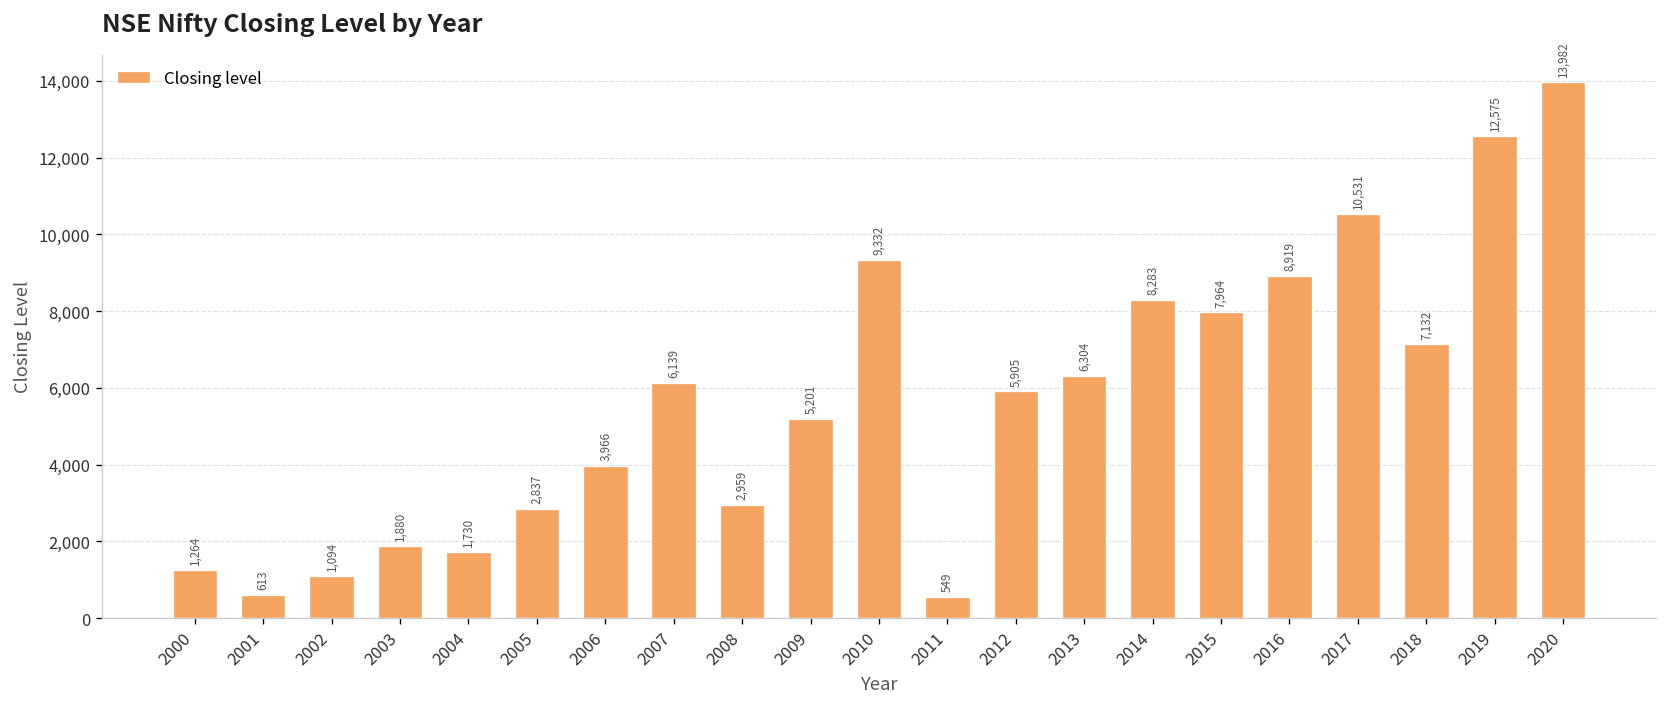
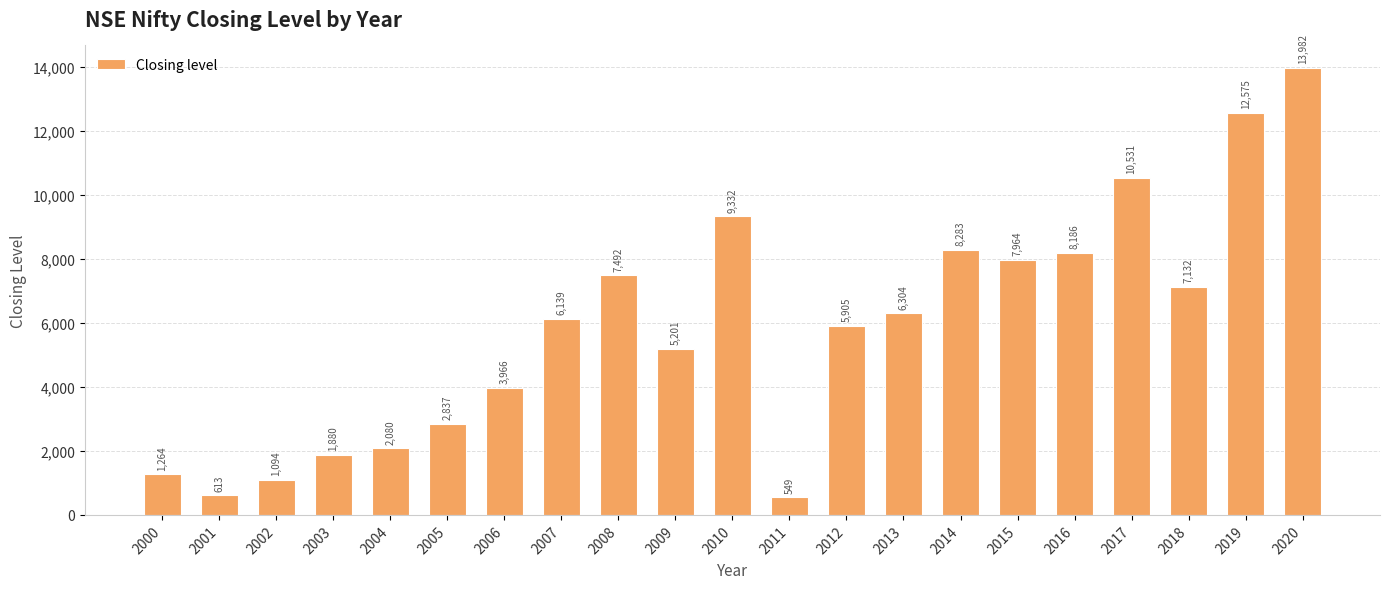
2004: 1,730 -> 2,080
2008: 2,959 -> 7,492
2016: 8,919 -> 8,186
